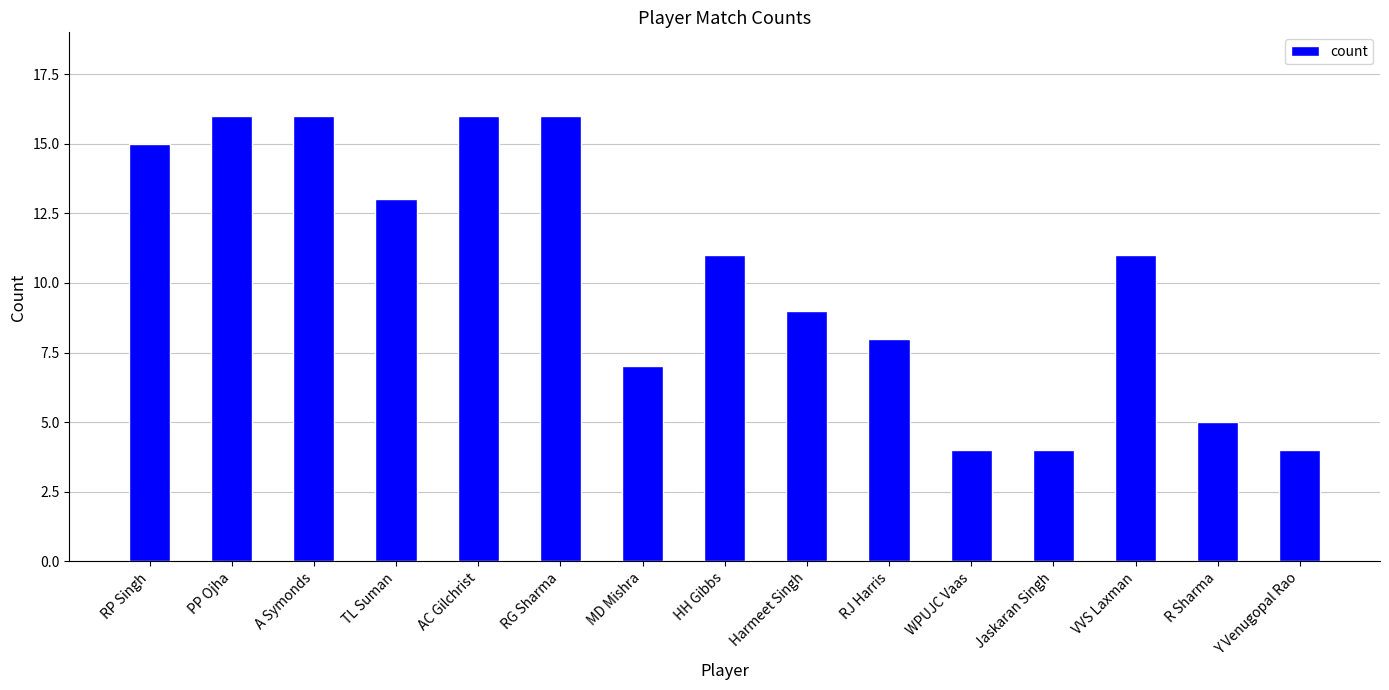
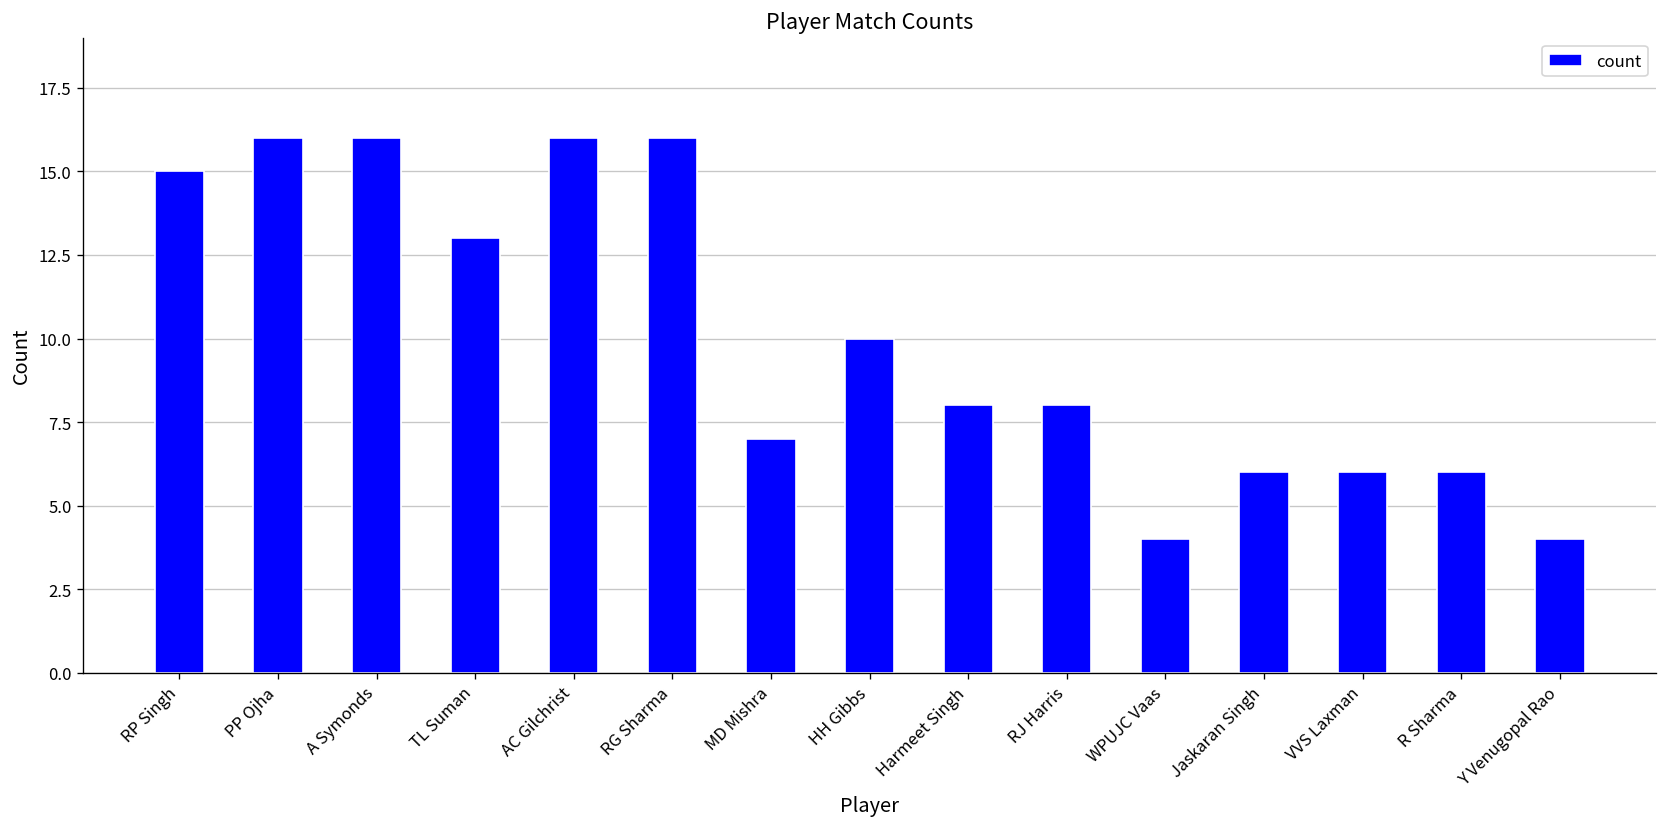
HH Gibbs: 11 -> 10
Harmeet Singh: 9 -> 8
Jaskaran Singh: 4 -> 6
VVS Laxman: 11 -> 6
R Sharma: 5 -> 6
